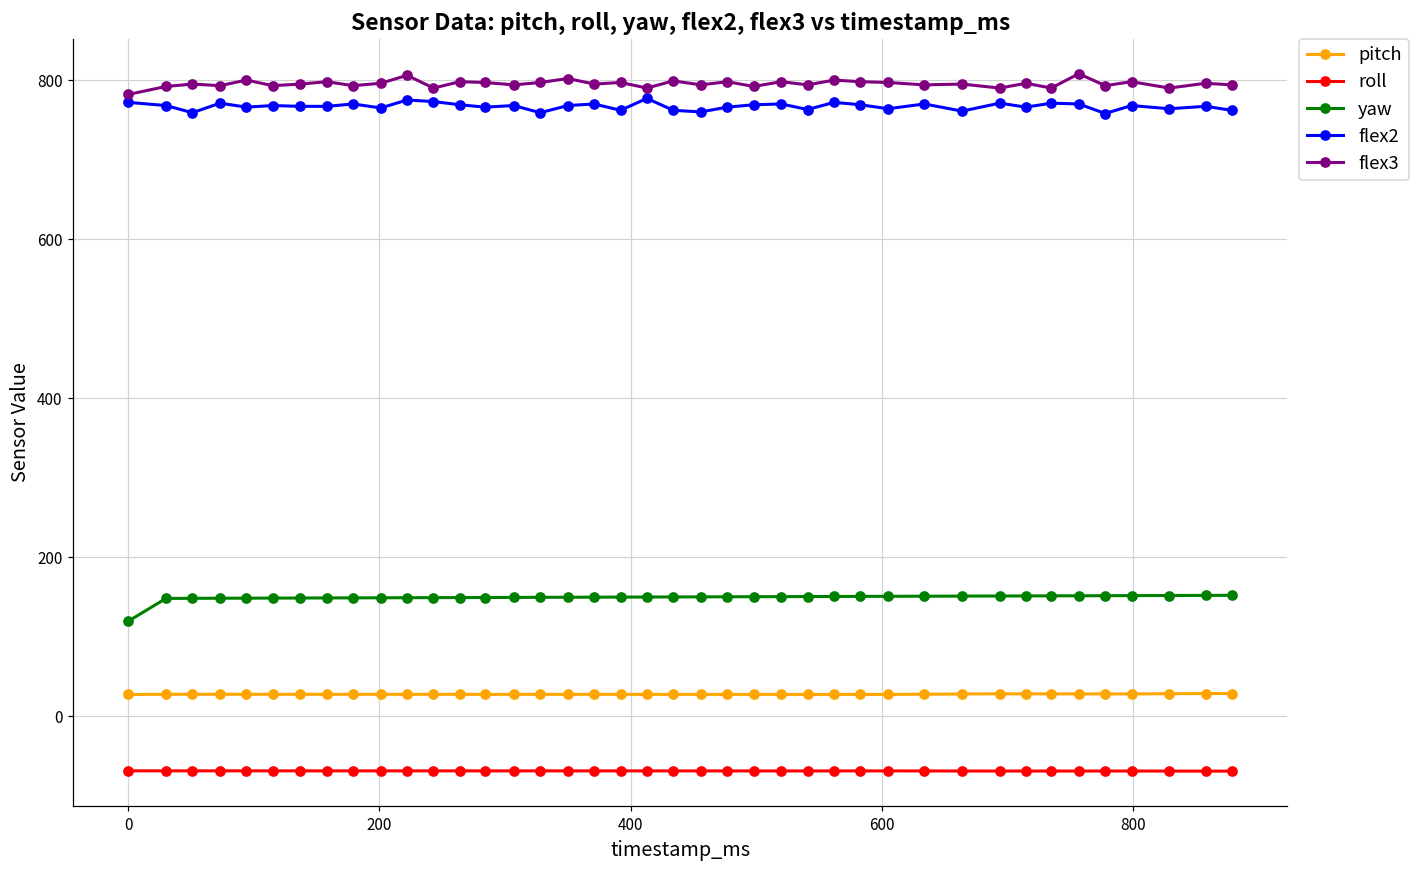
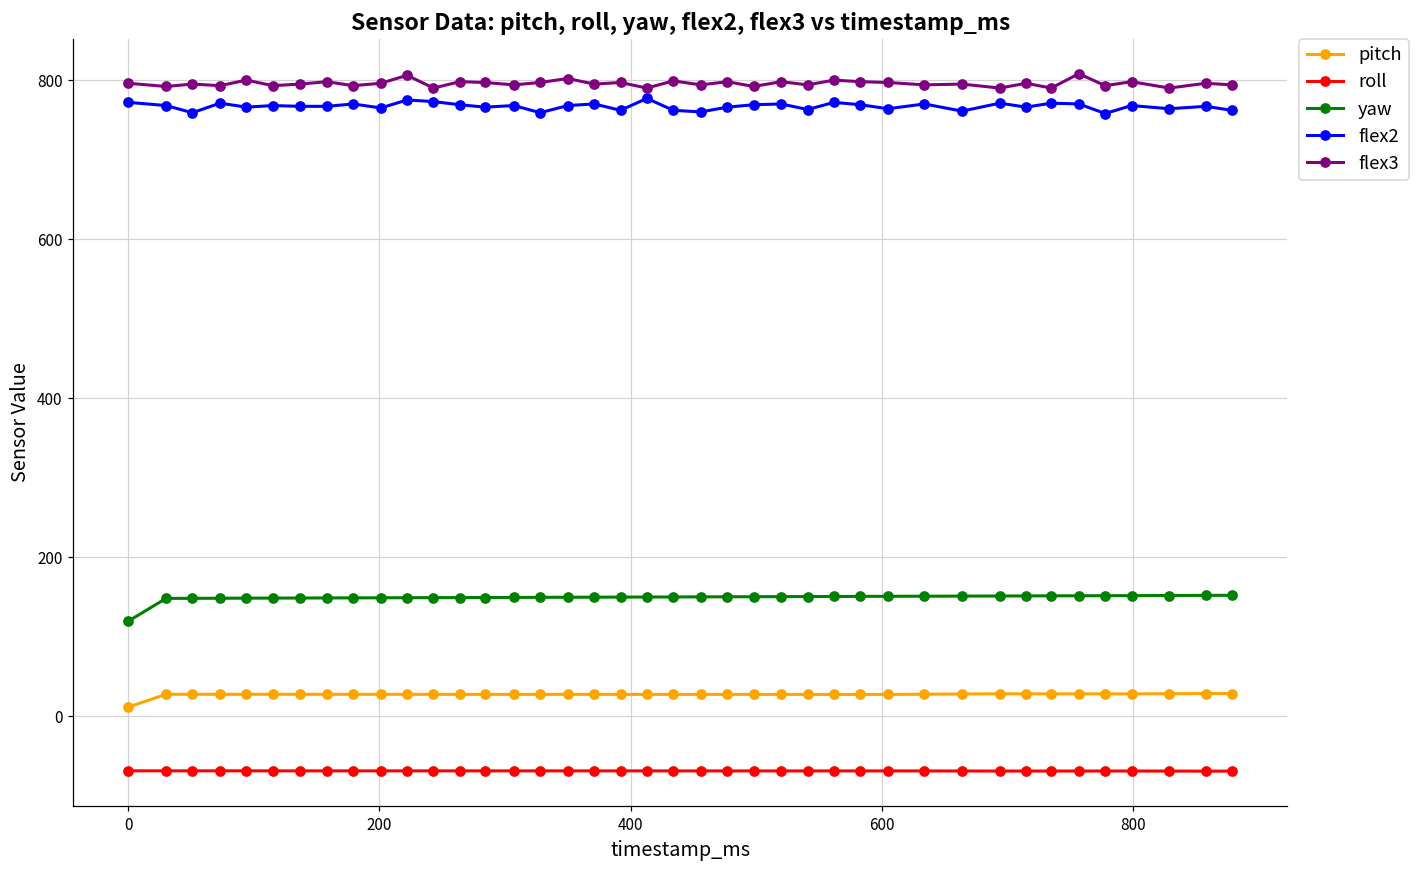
pitch, 0: 30 -> 10
flex3, 0: 780 -> 800
